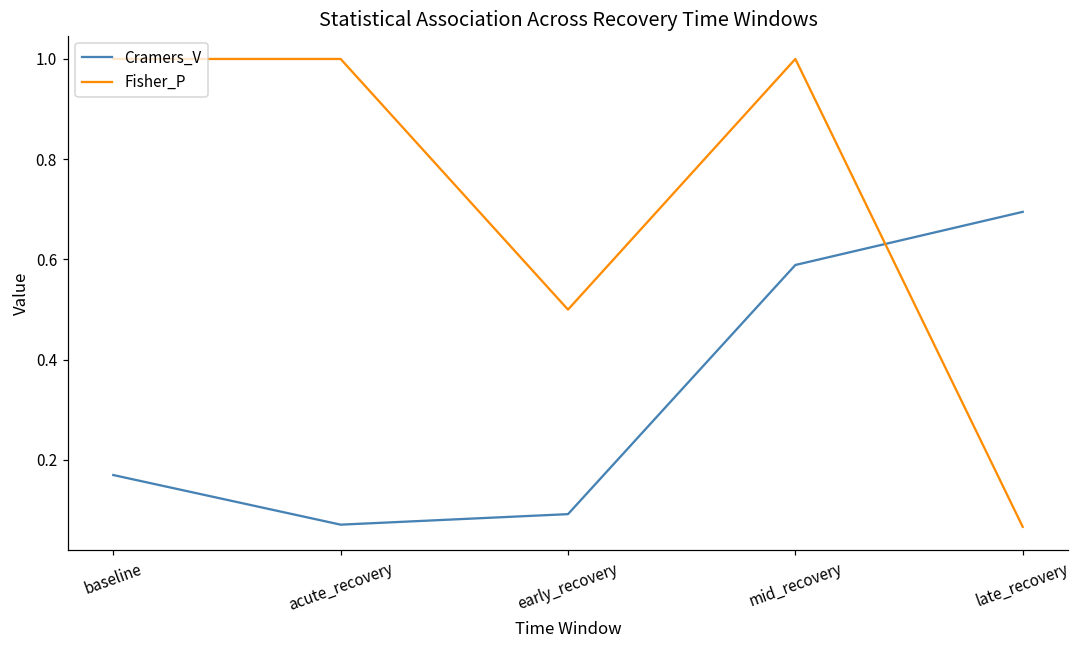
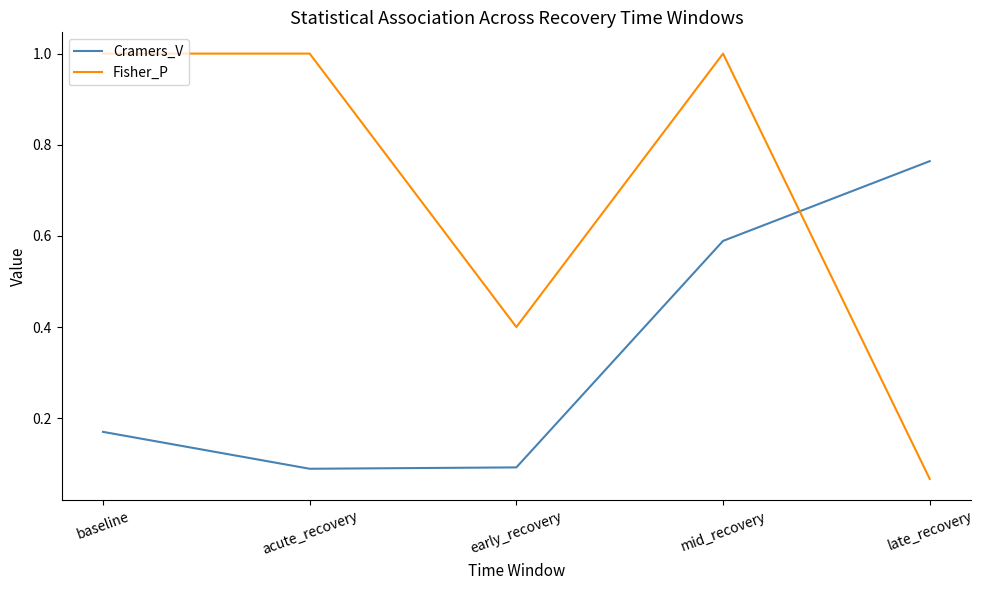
Cramers_V, acute_recovery: 0.07 -> 0.09
Fisher_P, early_recovery: 0.5 -> 0.4
Cramers_V, late_recovery: 0.70 -> 0.76
